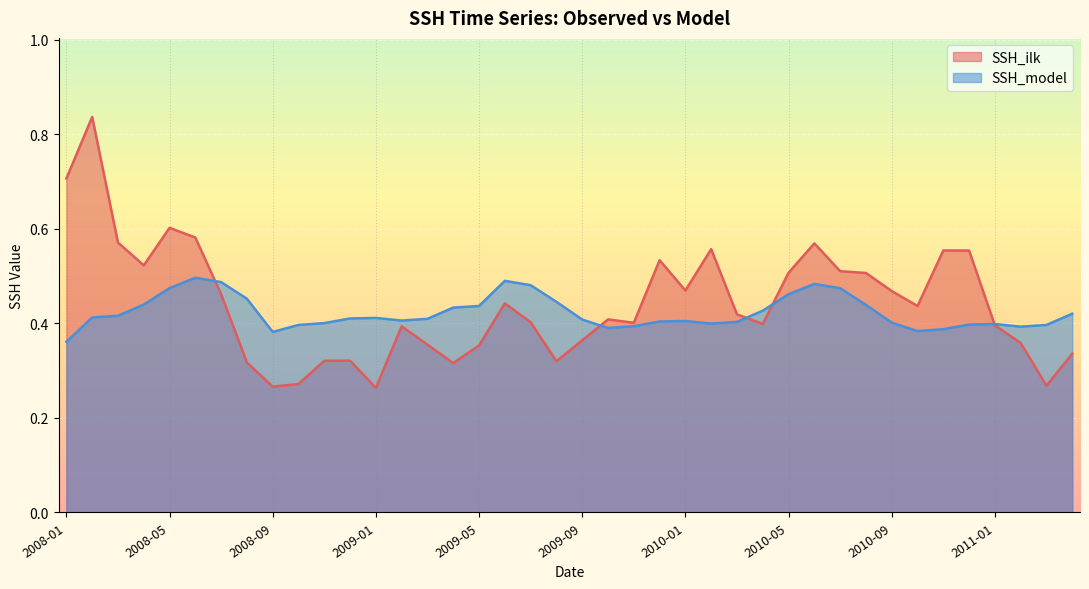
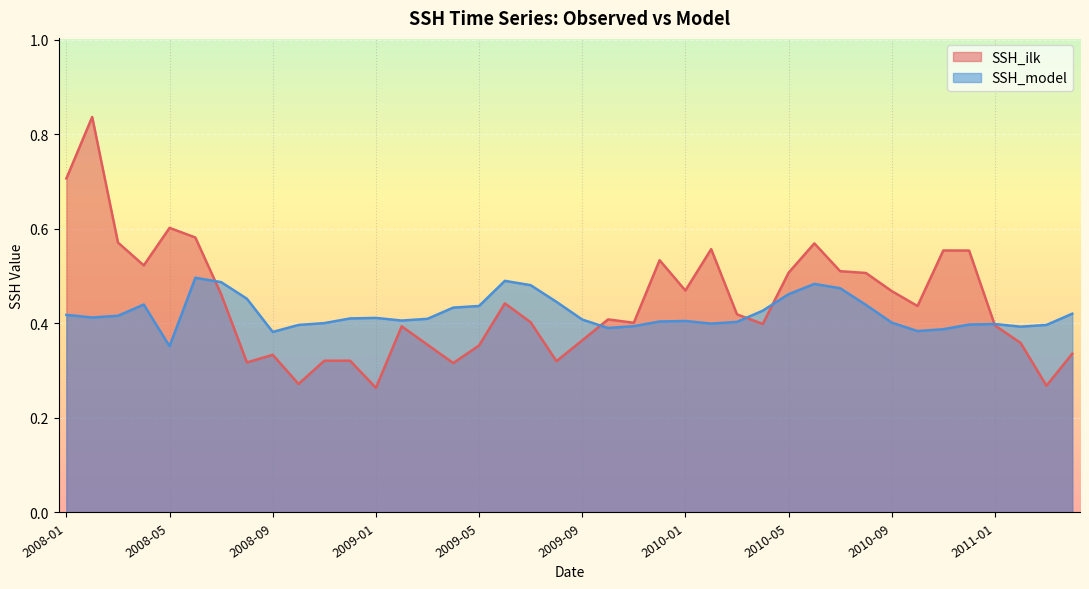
SSH_model, 2008-01: 0.36 -> 0.42
SSH_model, 2008-05: 0.47 -> 0.35
SSH_ilk, 2008-09: 0.27 -> 0.33
